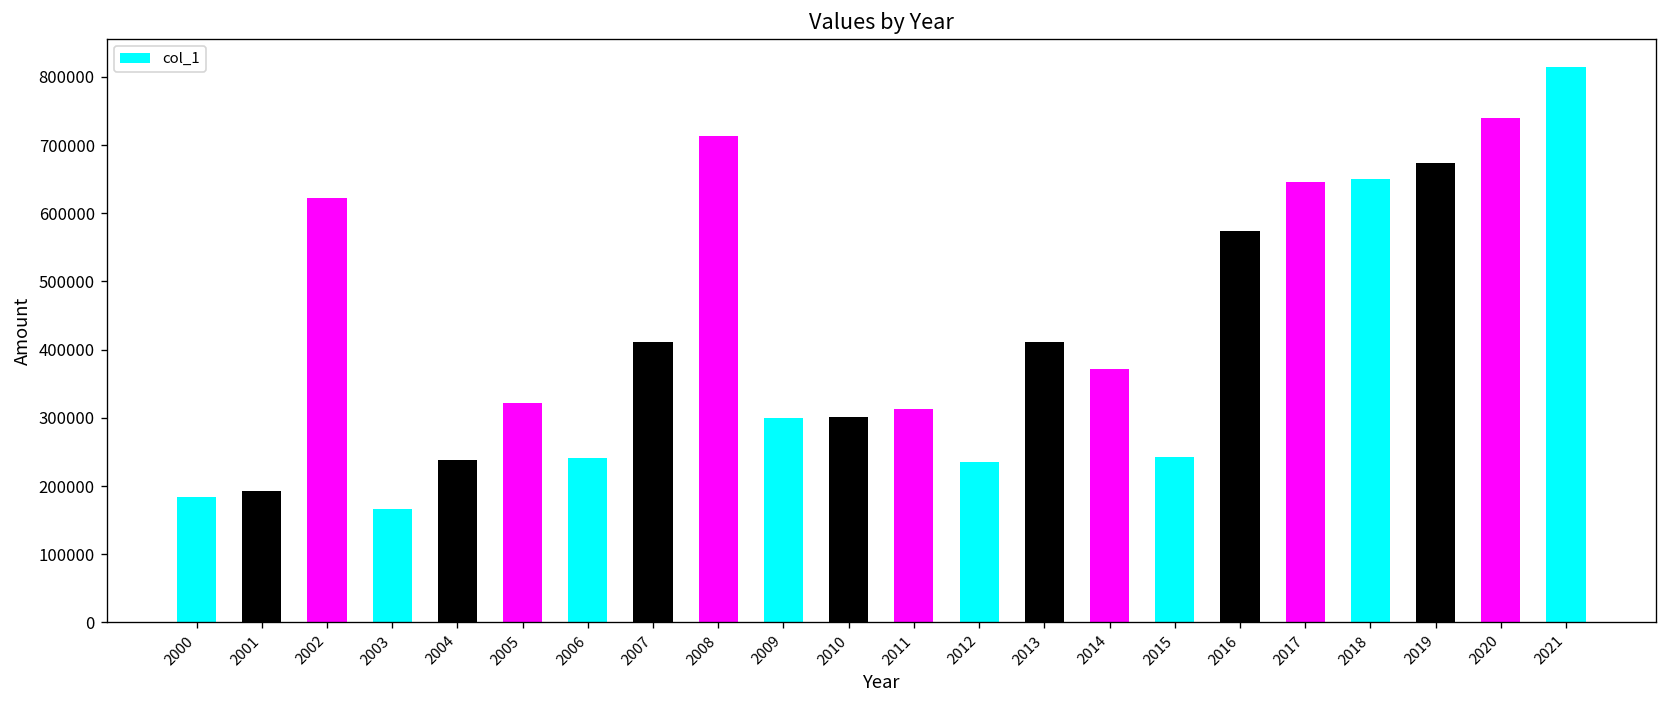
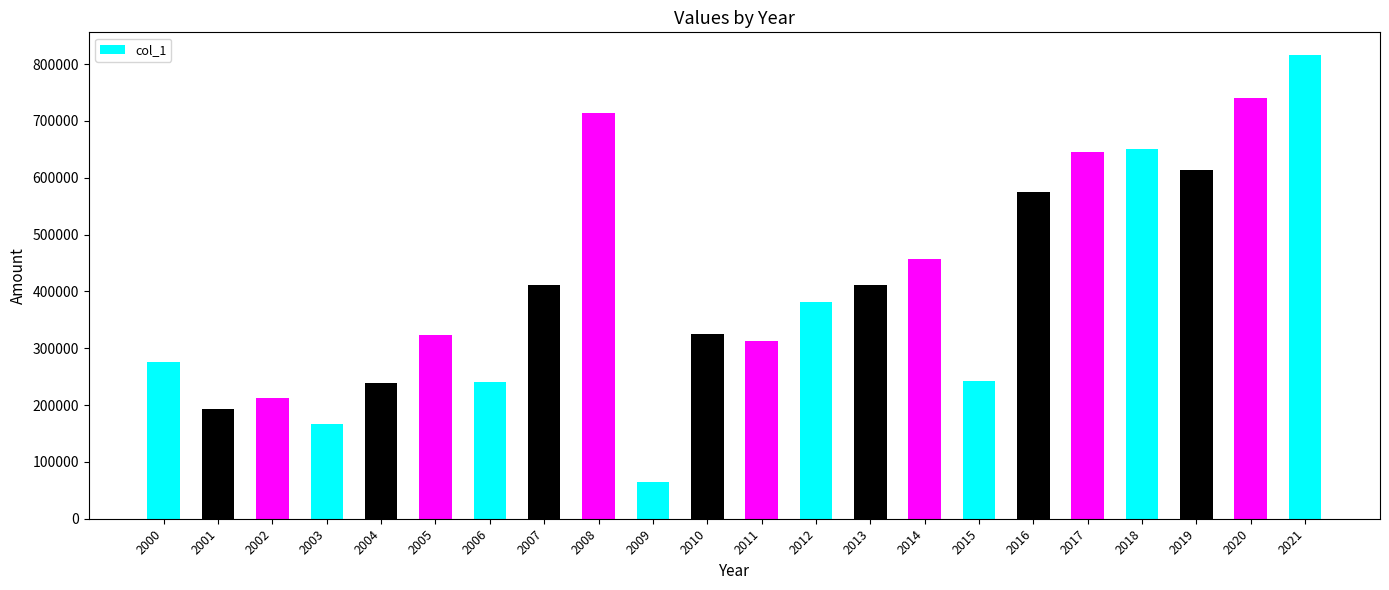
2000: 180000 -> 280000
2002: 620000 -> 210000
2009: 300000 -> 60000
2010: 300000 -> 330000
2012: 230000 -> 380000
2014: 370000 -> 460000
2019: 670000 -> 610000
